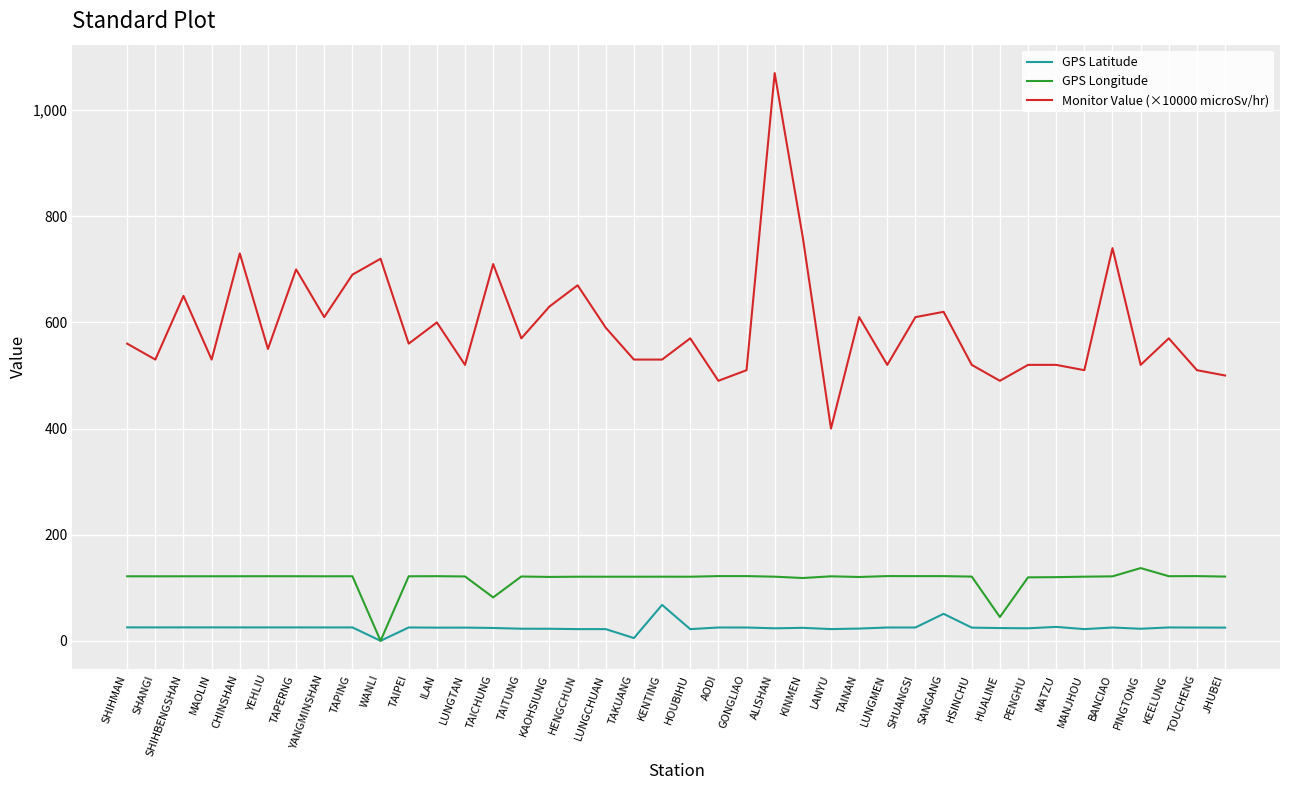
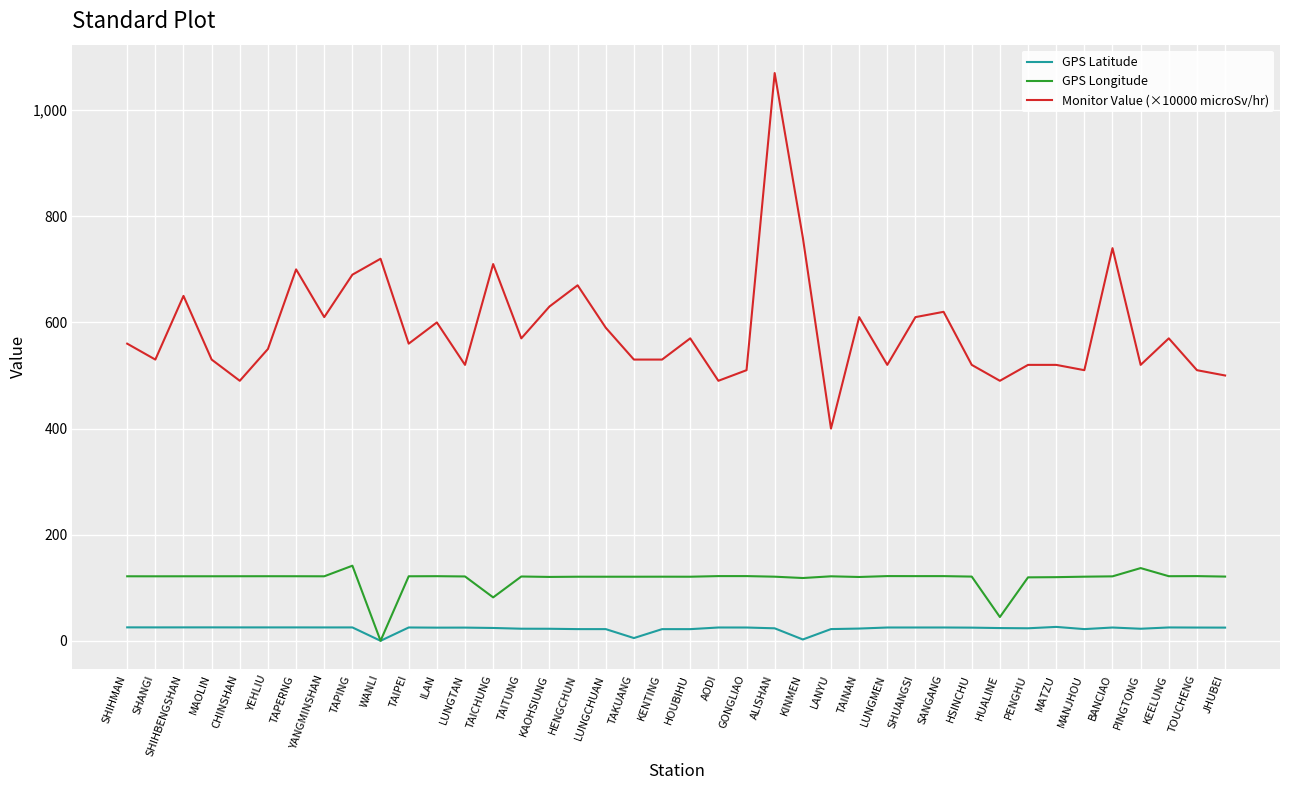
Monitor Value (×10000 microSv/hr), CHINSHAN: 730 -> 490
GPS Longitude, TAPING: 120 -> 140
GPS Latitude, KENTING: 70 -> 20
GPS Latitude, KINMEN: 20 -> 0
GPS Latitude, SANGANG: 50 -> 30
